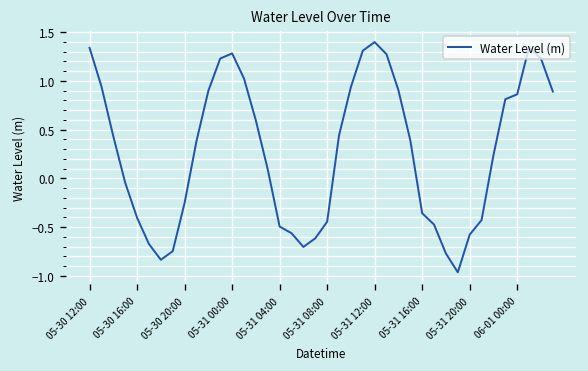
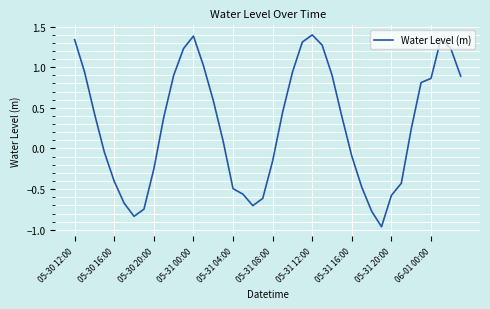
05-31 00:00: 1.3 -> 1.4
05-31 08:00: -0.4 -> -0.2
05-31 16:00: -0.4 -> -0.1
